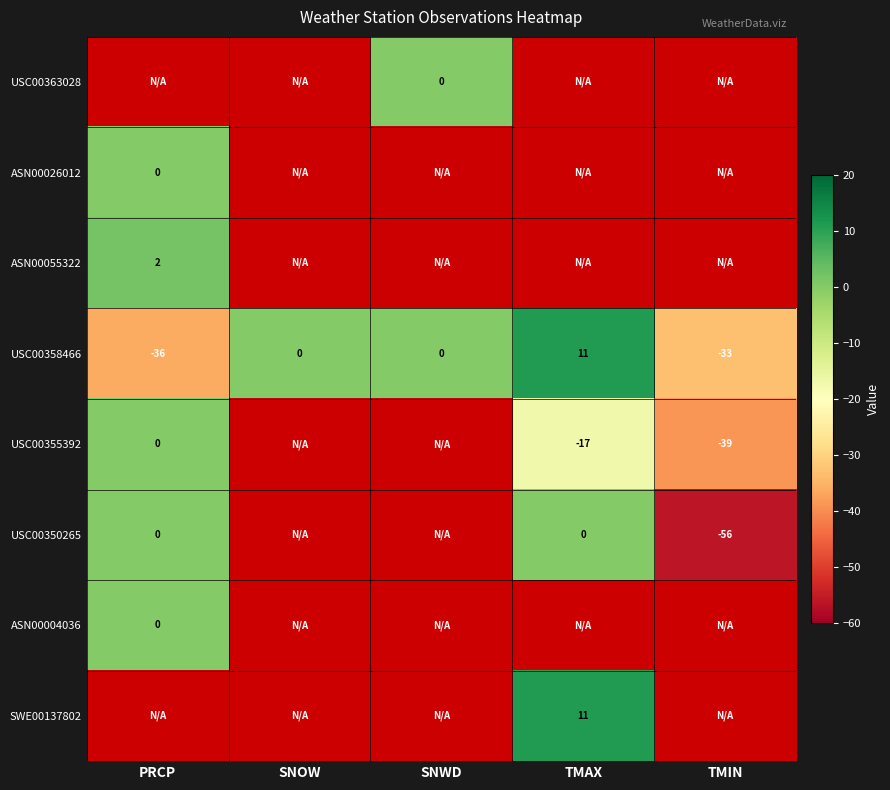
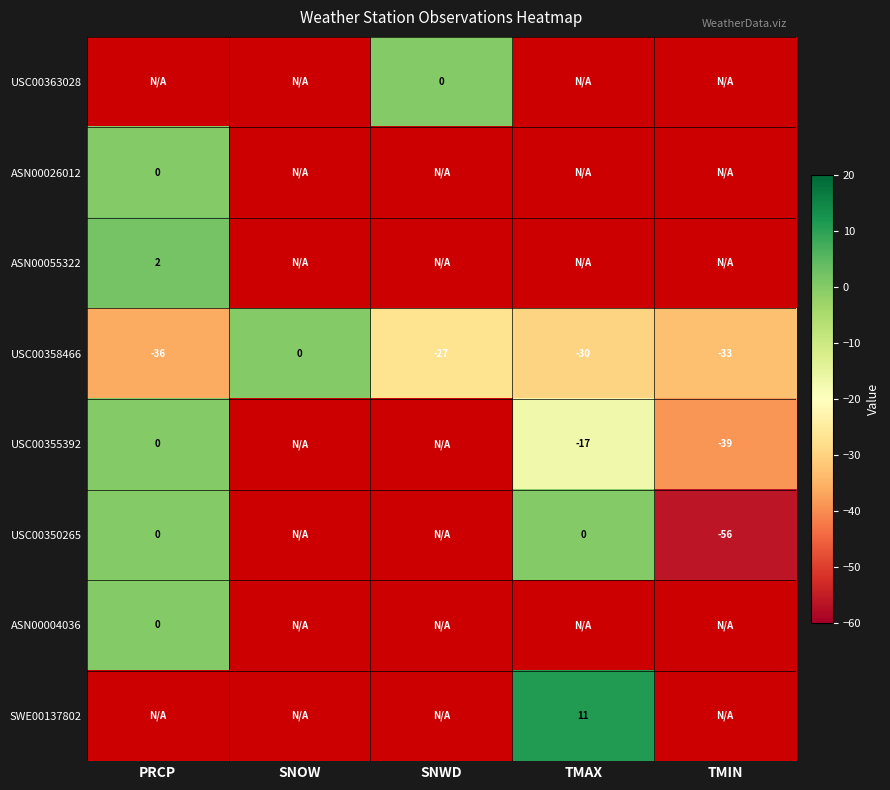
USC00358466, SNWD: 0 -> -27
USC00358466, TMAX: 11 -> -30
